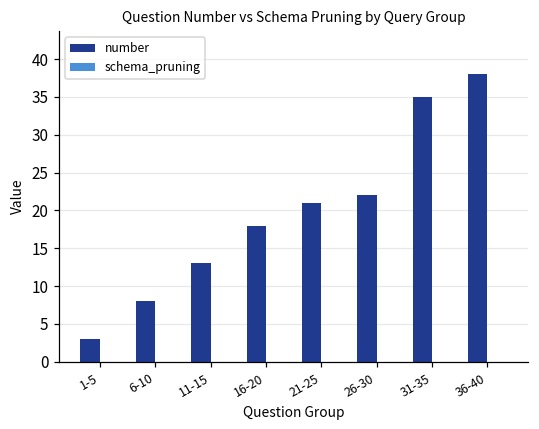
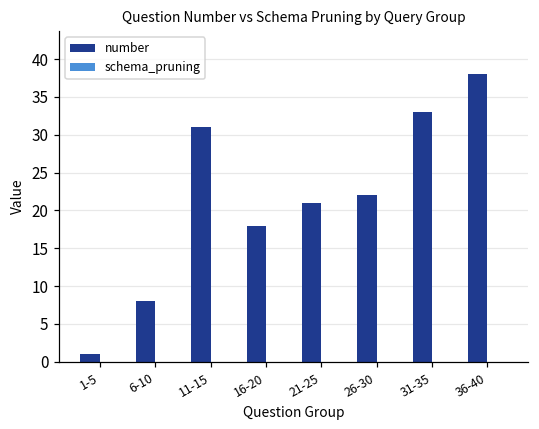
number, 1-5: 3 -> 1
number, 11-15: 13 -> 31
number, 31-35: 35 -> 33
